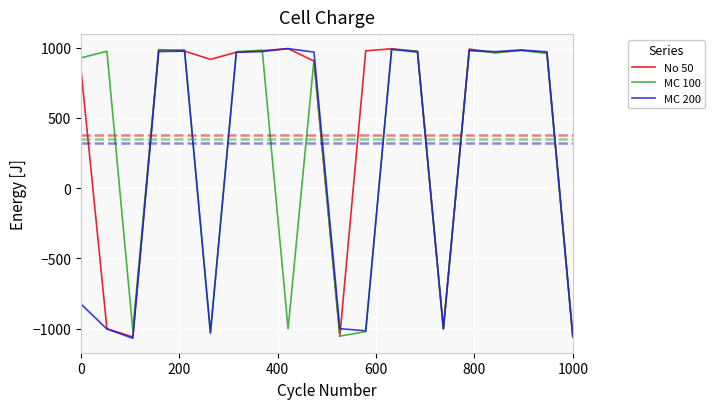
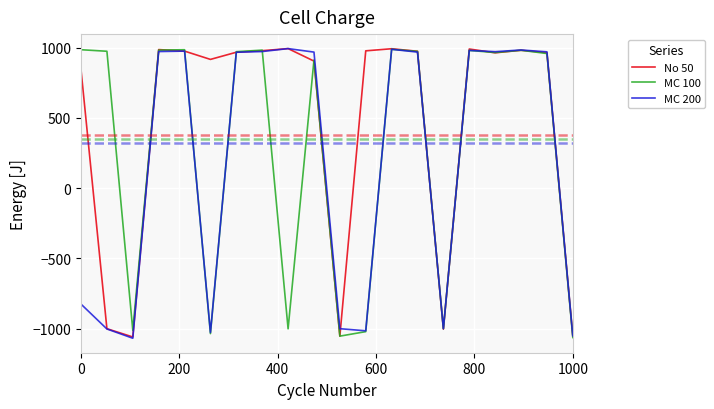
MC 100, 0: 930 -> 990
